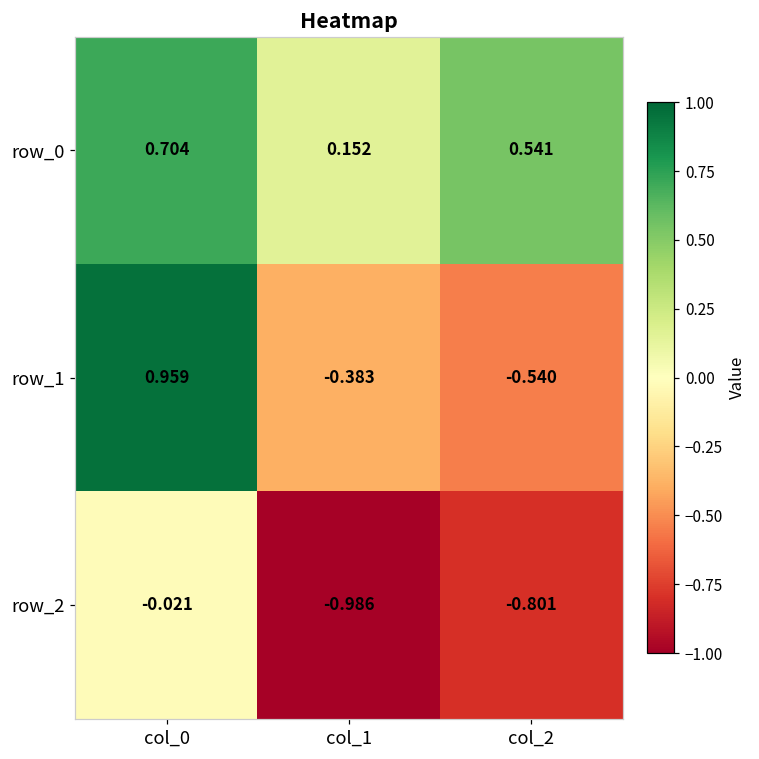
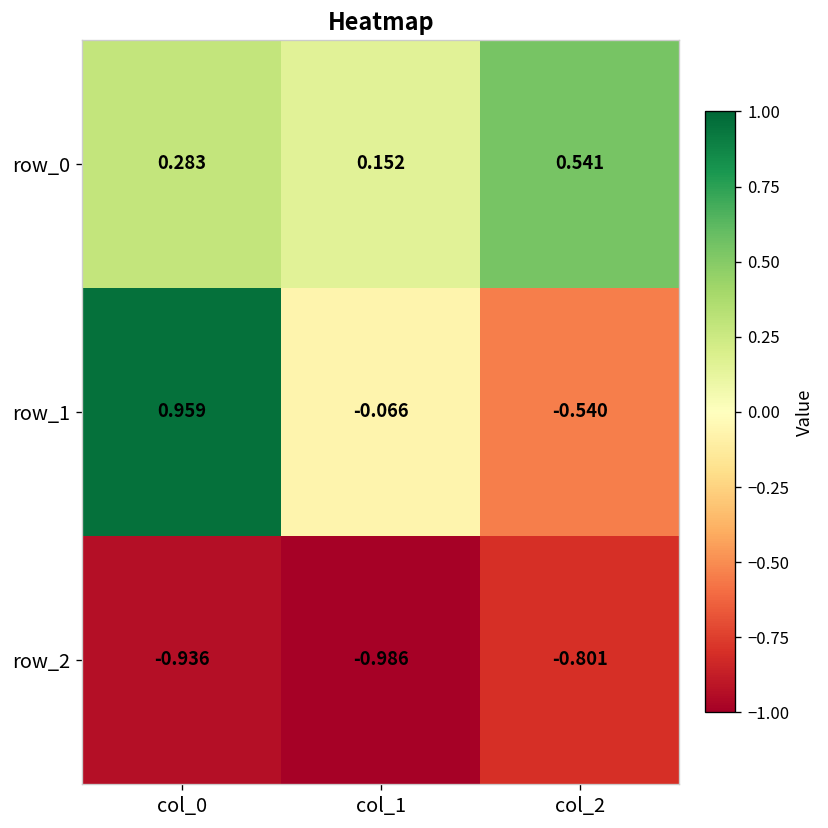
row_0, col_0: 0.704 -> 0.283
row_1, col_1: -0.383 -> -0.066
row_2, col_0: -0.021 -> -0.936
